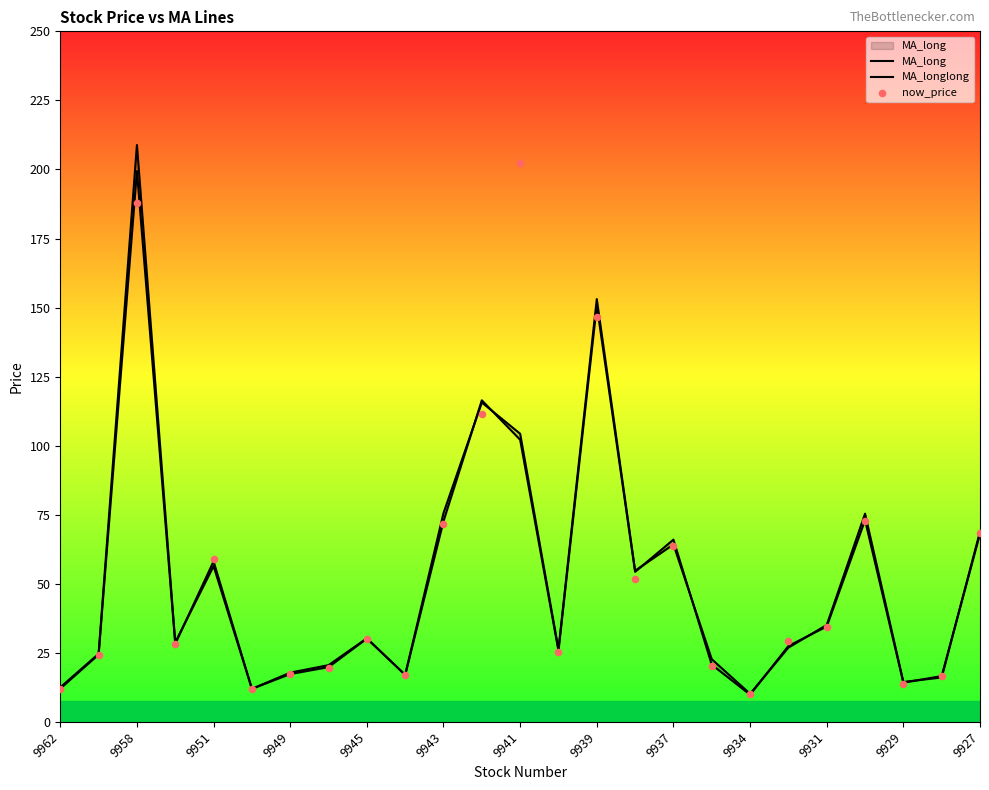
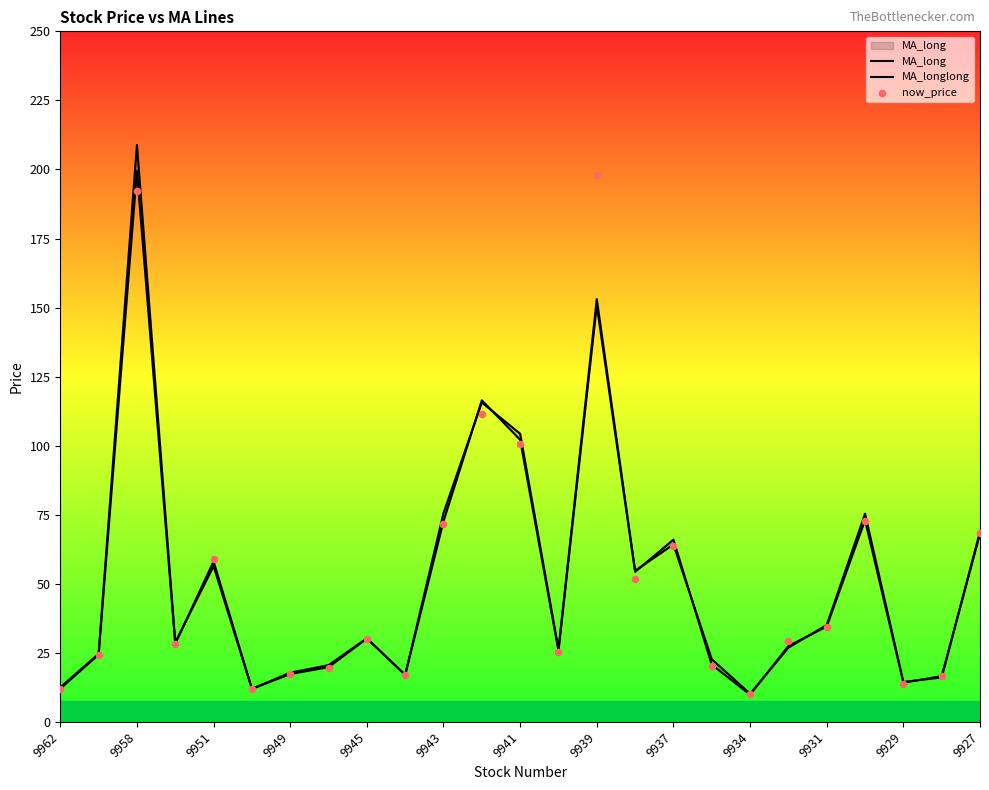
now_price, 9958: 188 -> 192
now_price, 9941: 202 -> 101
now_price, 9939: 147 -> 198
